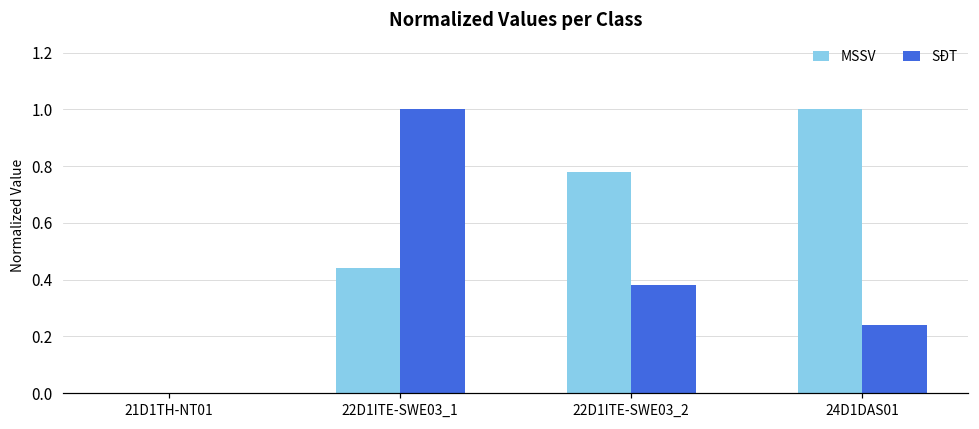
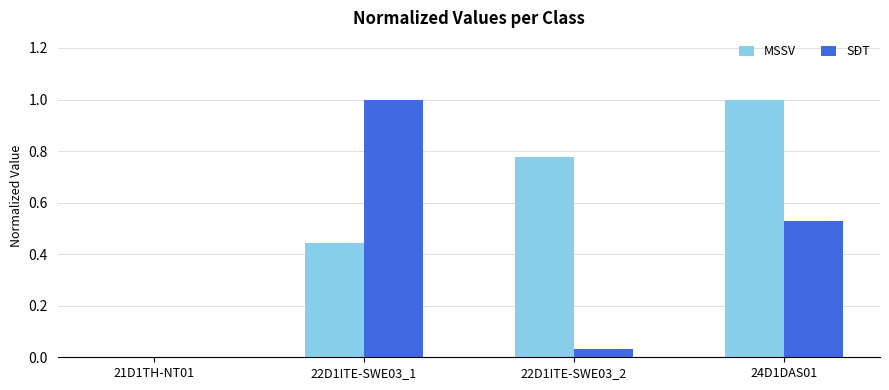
SĐT, 22D1ITE-SWE03_2: 0.38 -> 0.03
SĐT, 24D1DAS01: 0.24 -> 0.53
